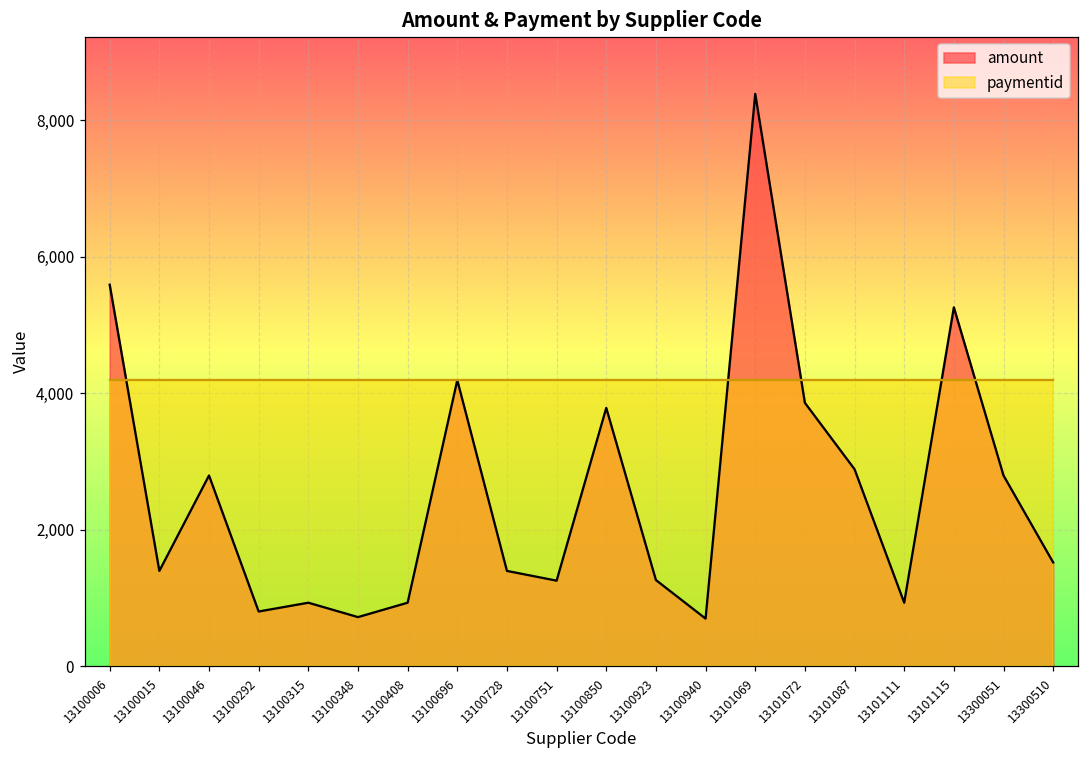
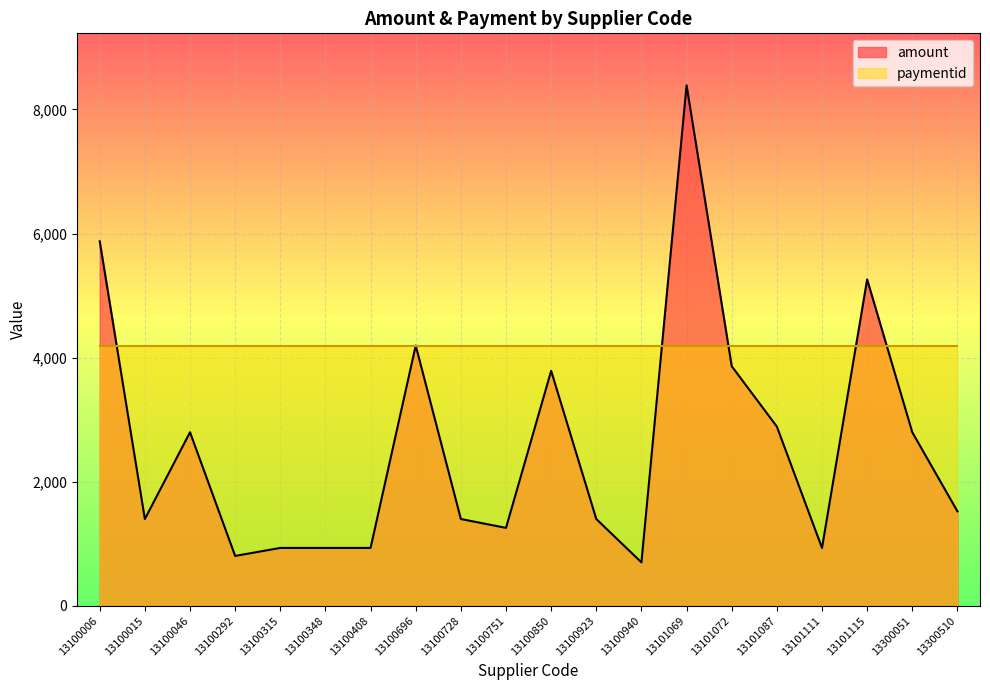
amount, 13100006: 5,600 -> 5,900
amount, 13100348: 700 -> 900
amount, 13100923: 1,300 -> 1,400
